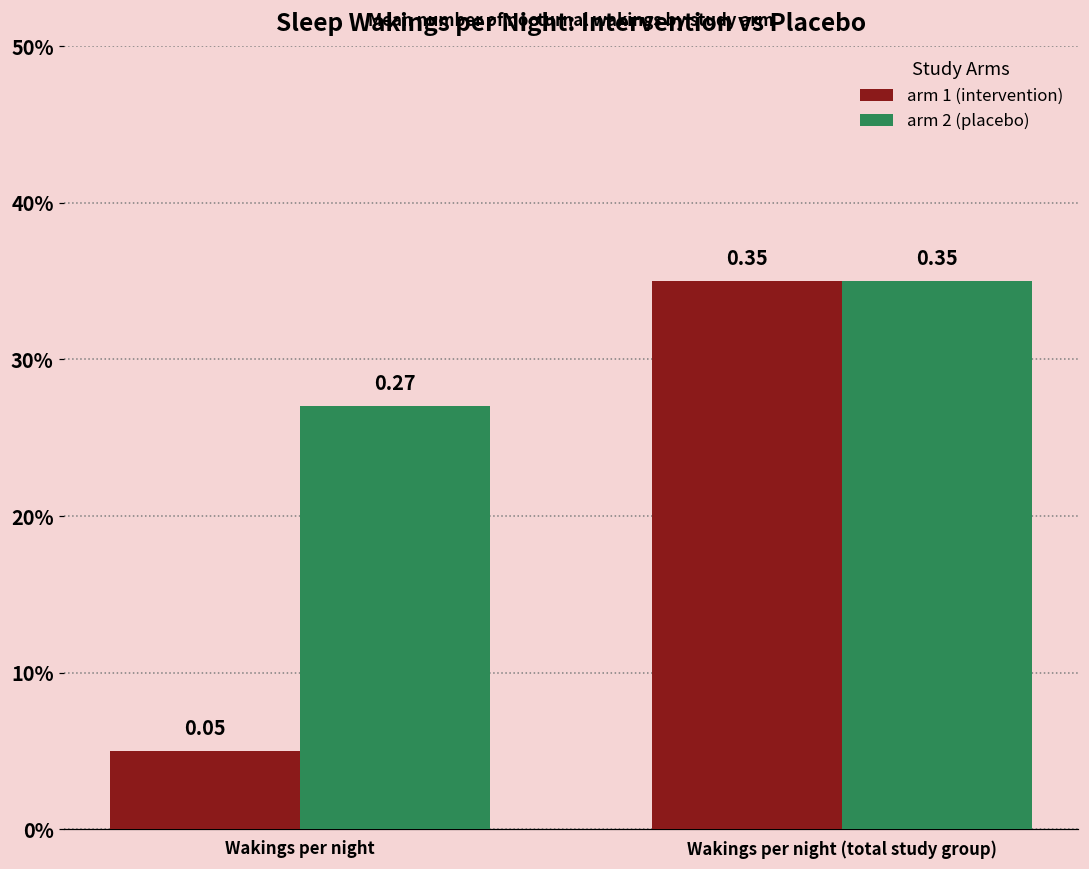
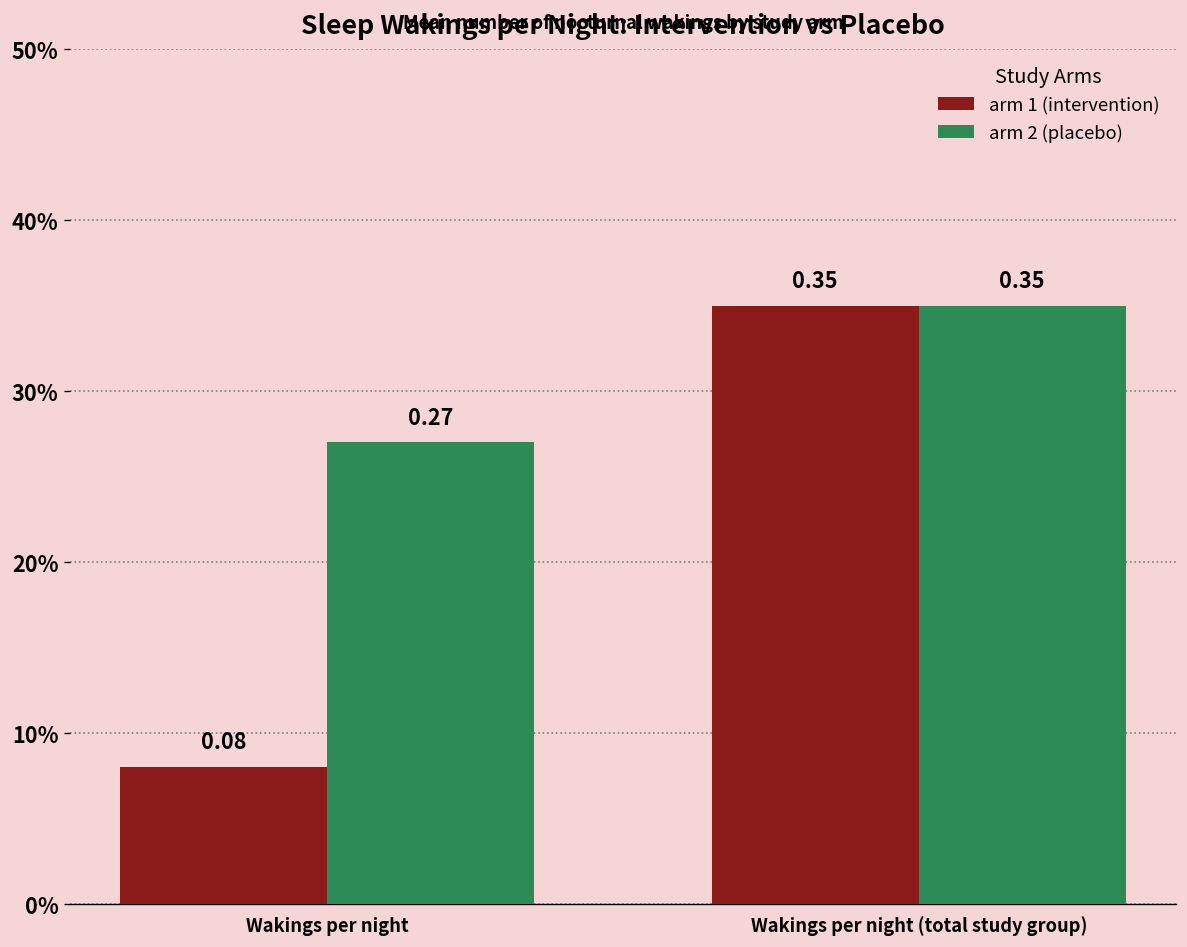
arm 1 (intervention), Wakings per night: 0.05 -> 0.08
